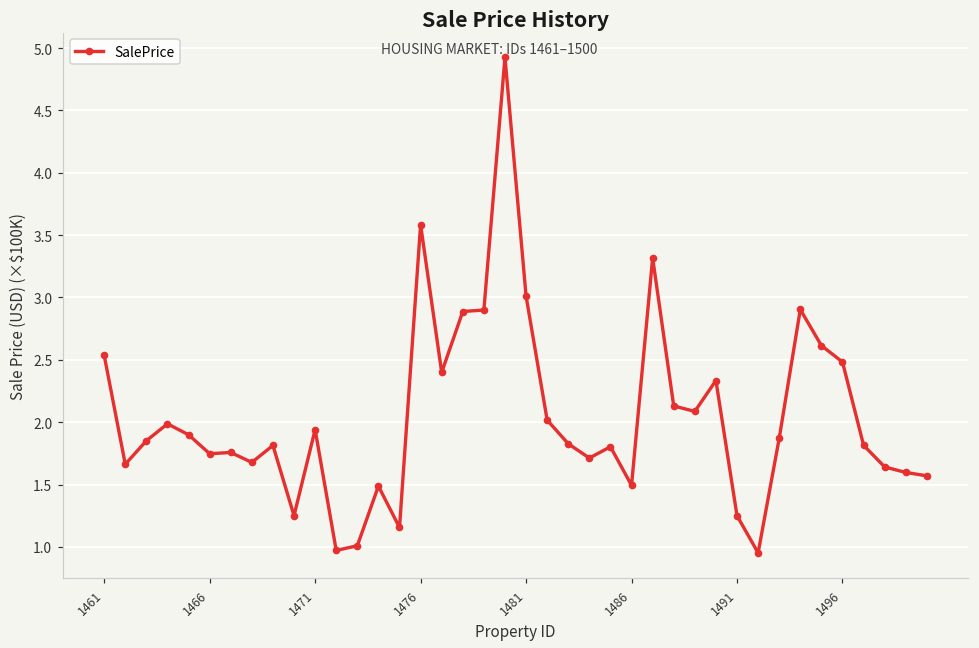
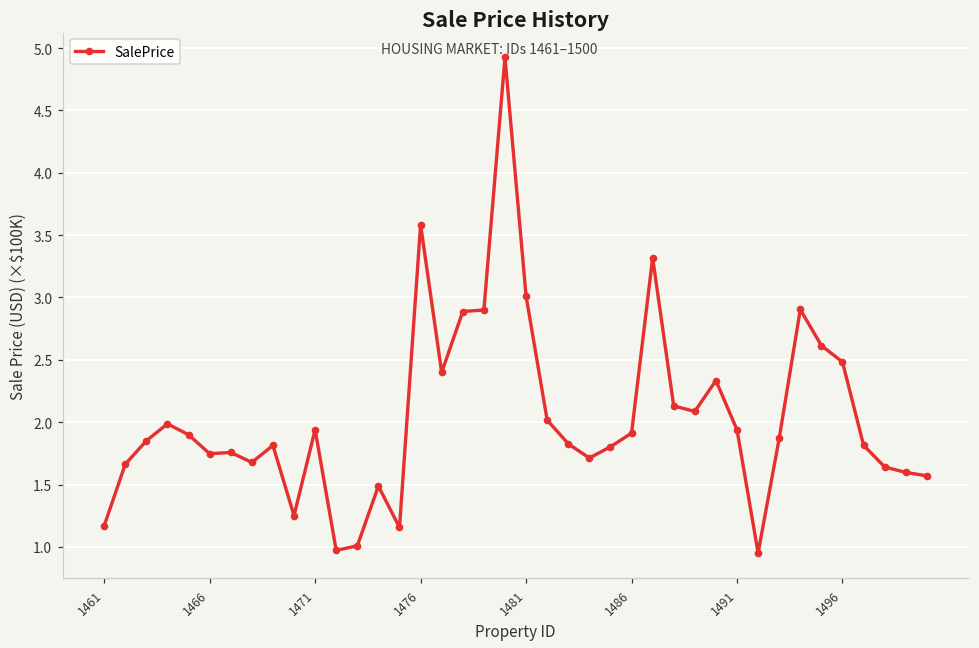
1461: 2.54 -> 1.17
1486: 1.49 -> 1.91
1491: 1.25 -> 1.94
